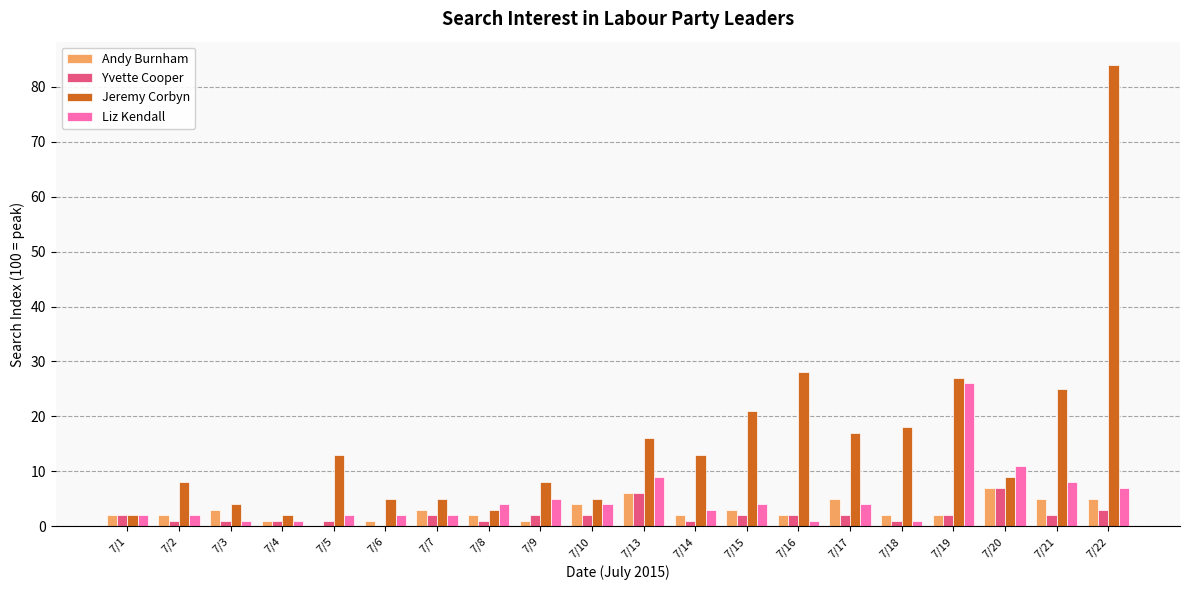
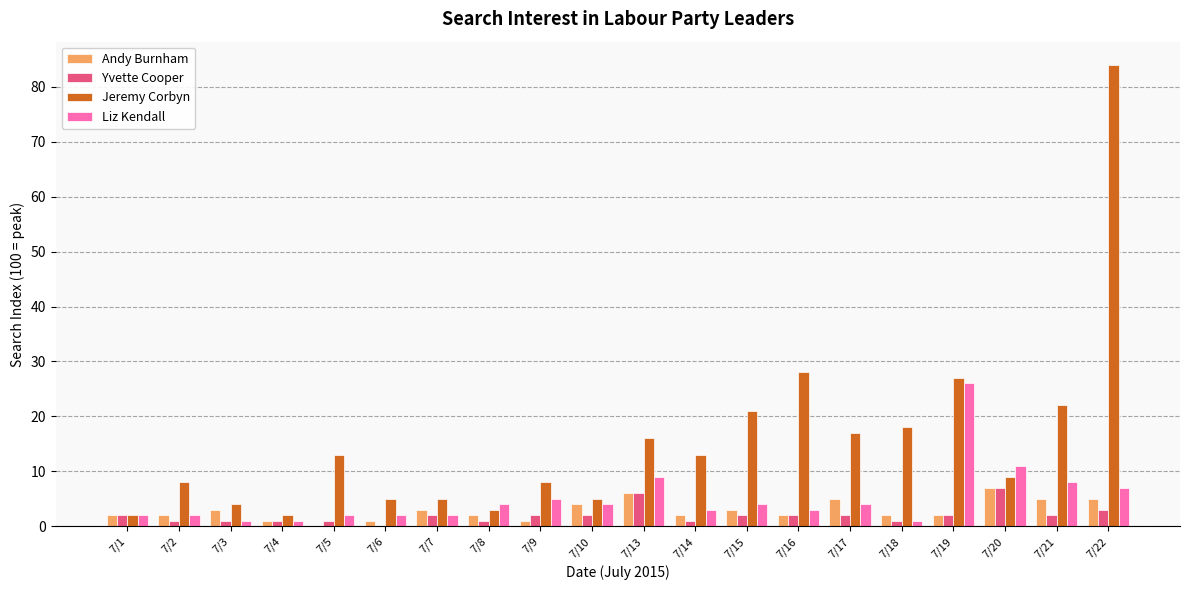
Liz Kendall, 7/16: 1 -> 3
Jeremy Corbyn, 7/21: 25 -> 22
